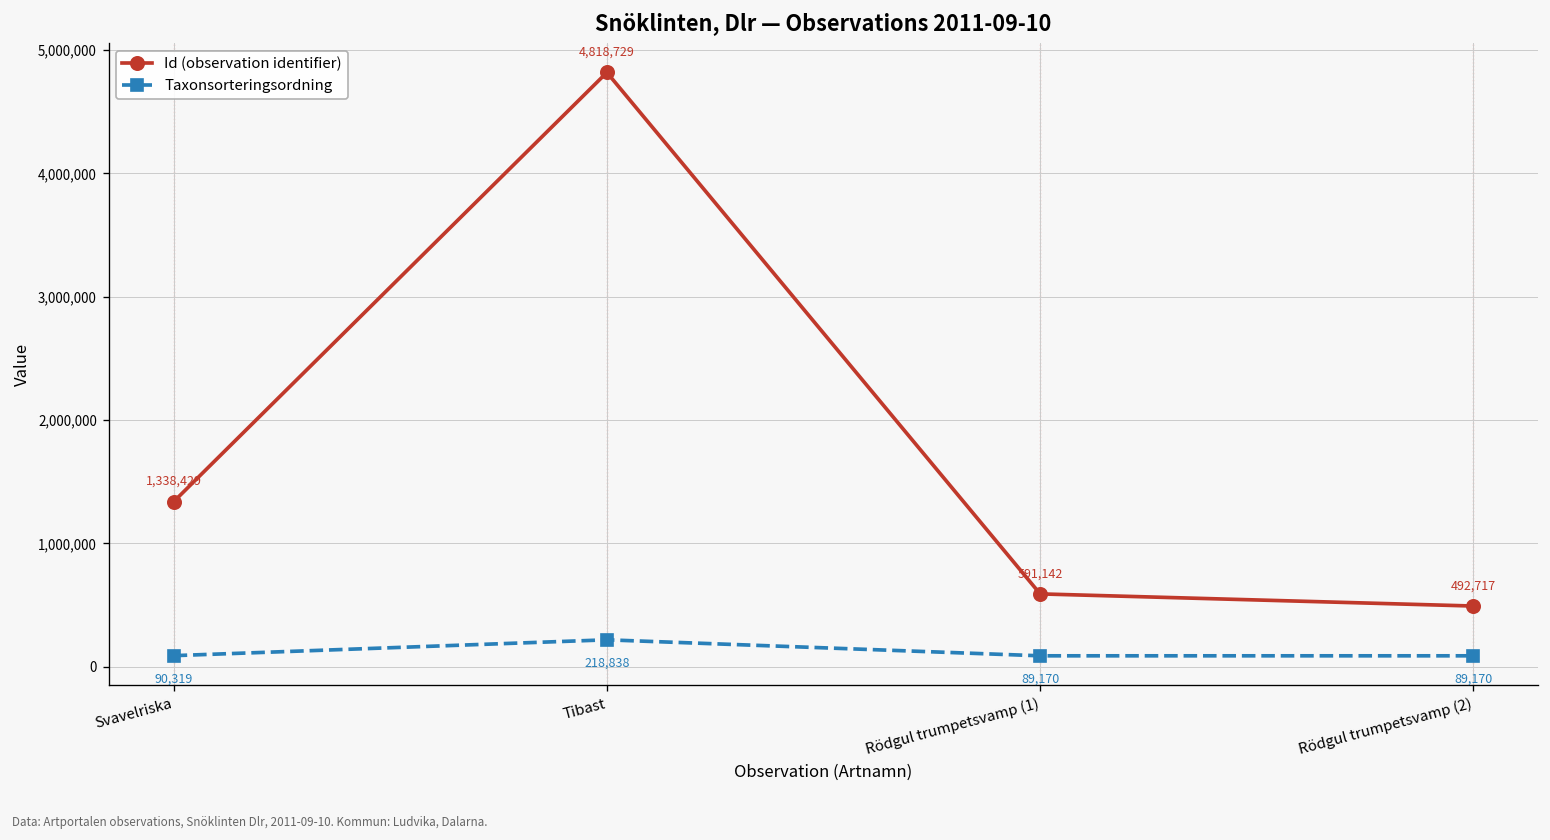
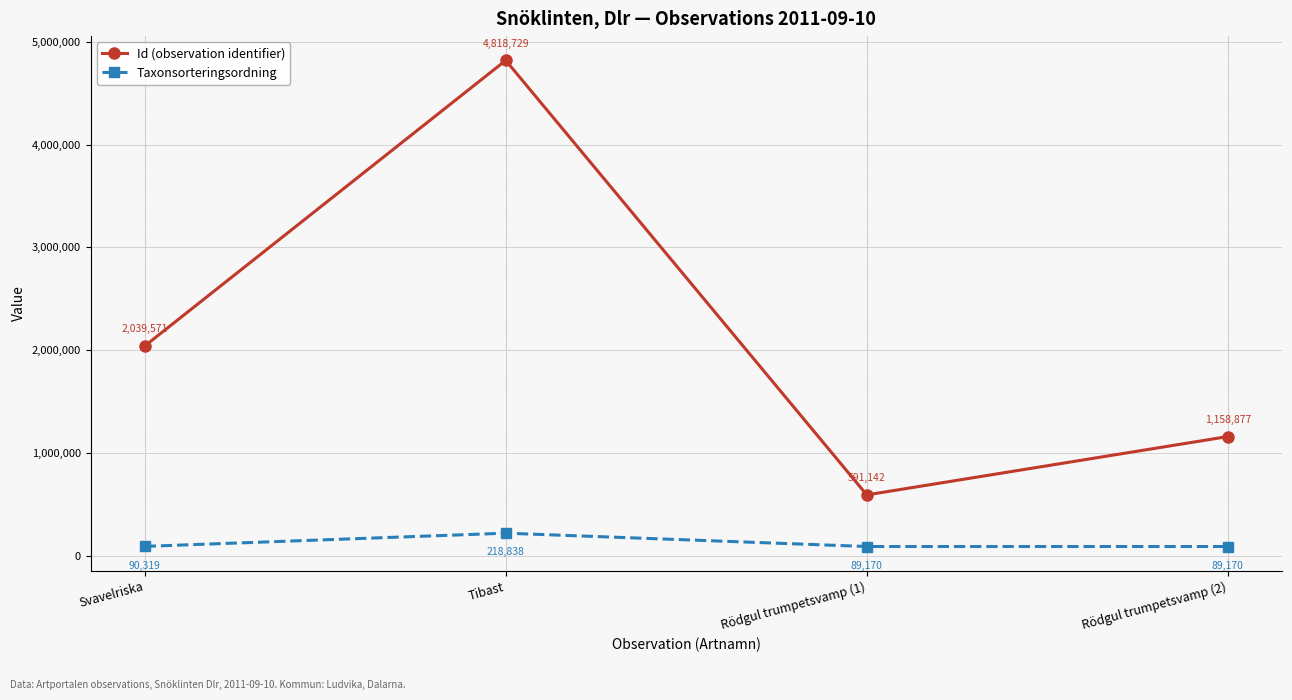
Id (observation identifier), Svavelriska: 1,338,429 -> 2,039,571
Id (observation identifier), Rödgul trumpetsvamp (2): 492,717 -> 1,158,877
